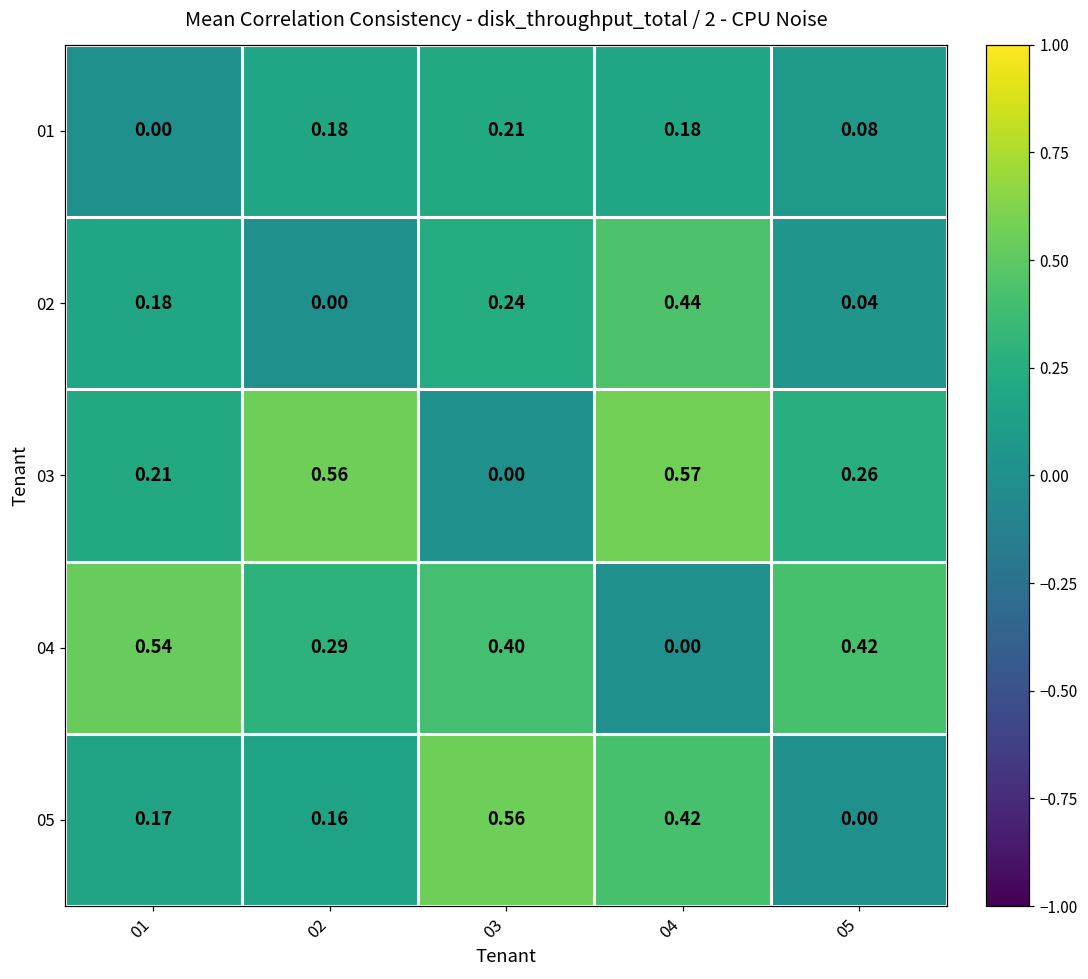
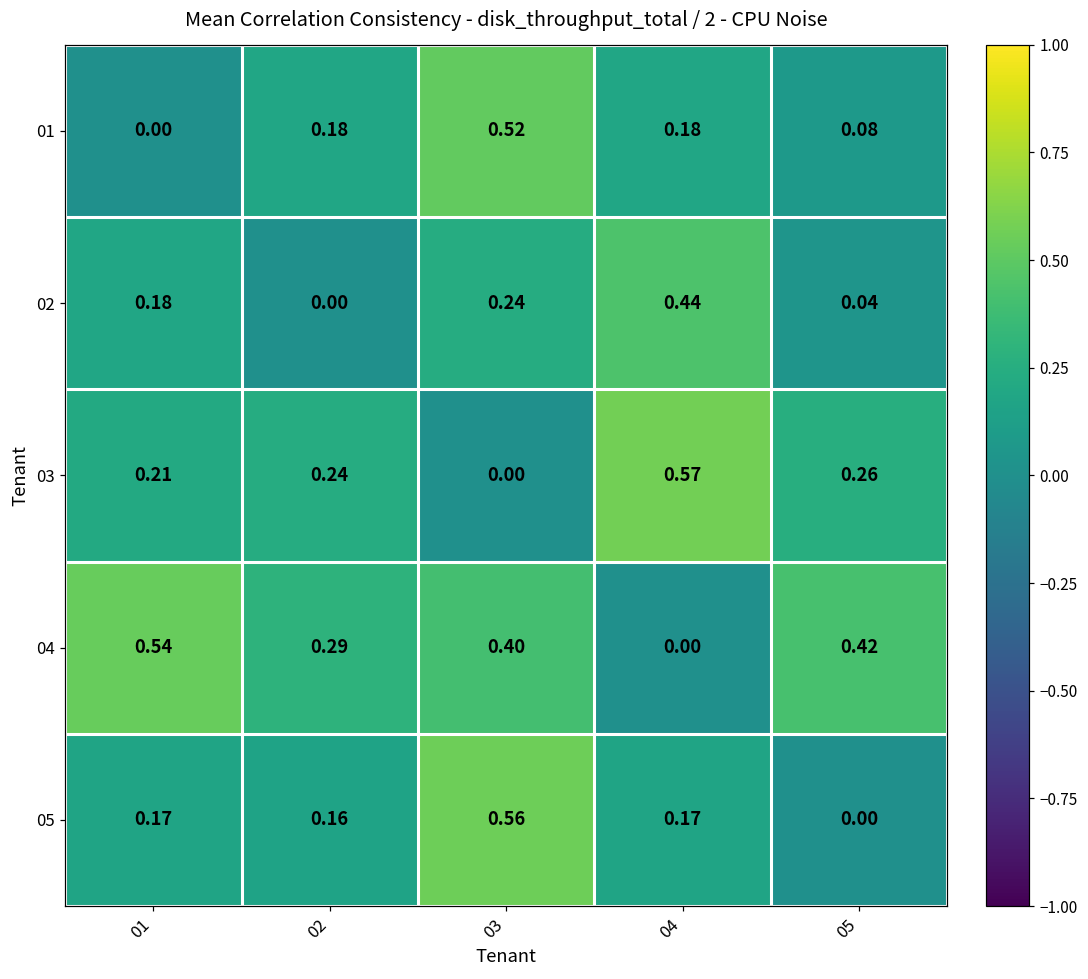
01, 03: 0.21 -> 0.52
03, 02: 0.56 -> 0.24
05, 04: 0.42 -> 0.17
